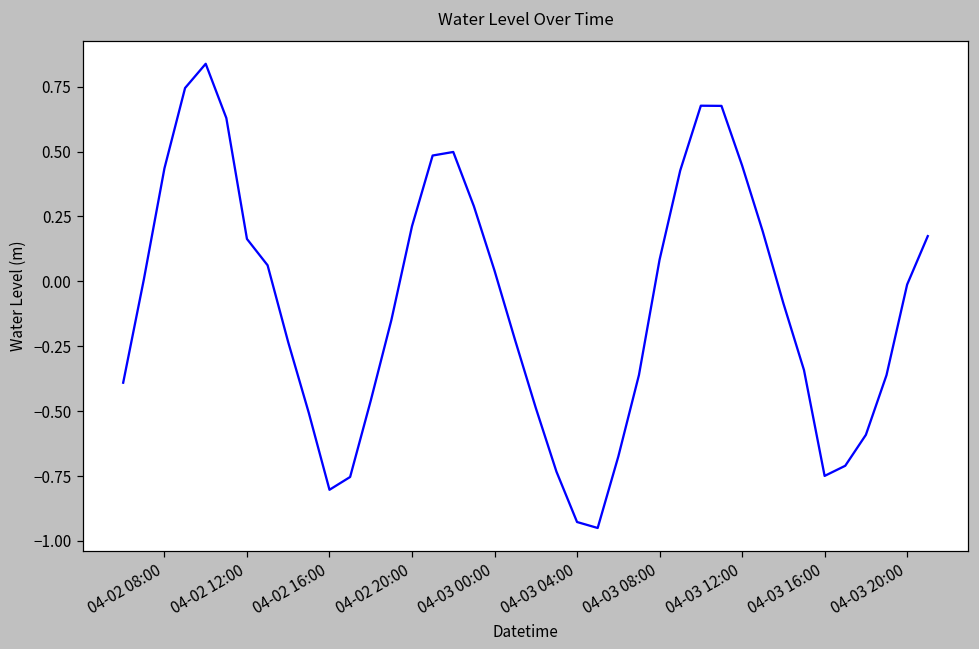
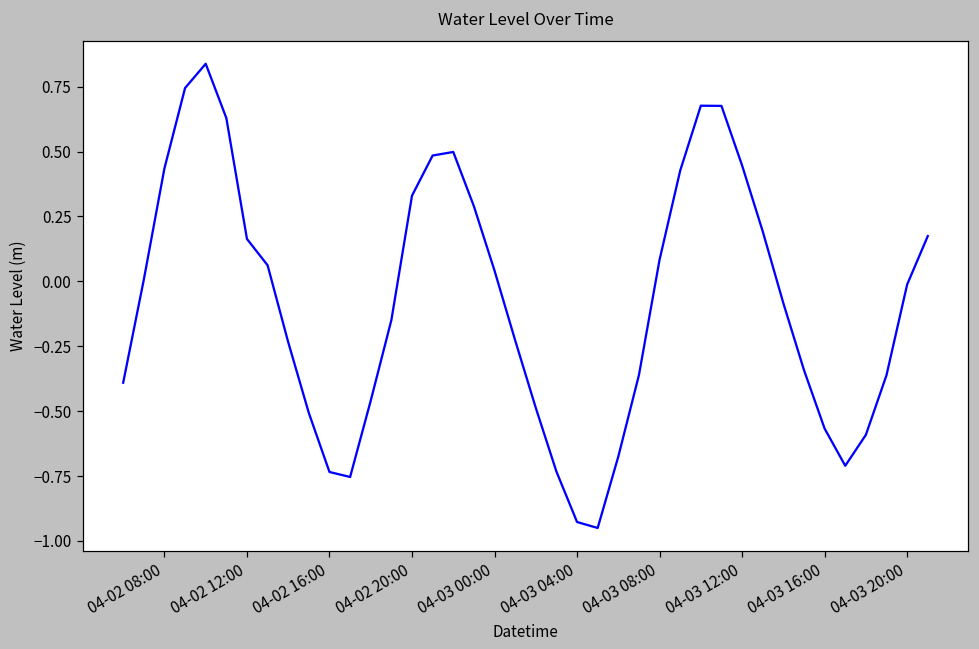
04-02 16:00: -0.80 -> -0.73
04-02 20:00: 0.21 -> 0.33
04-03 16:00: -0.75 -> -0.57
